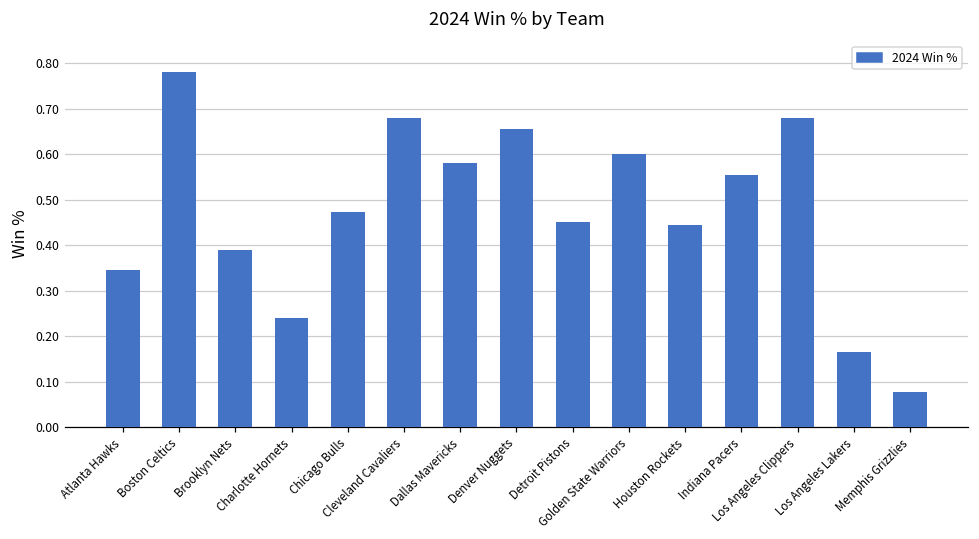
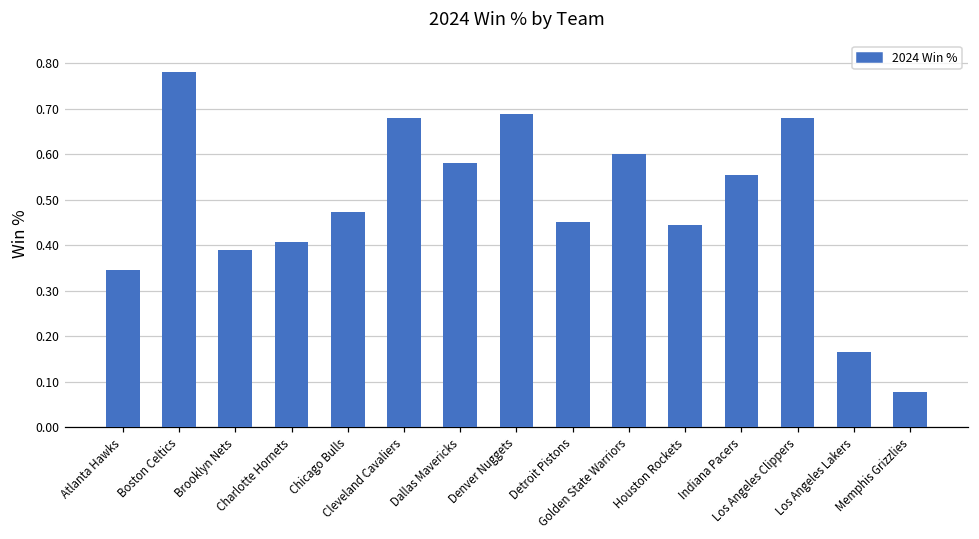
Charlotte Hornets: 0.24 -> 0.41
Denver Nuggets: 0.65 -> 0.69
